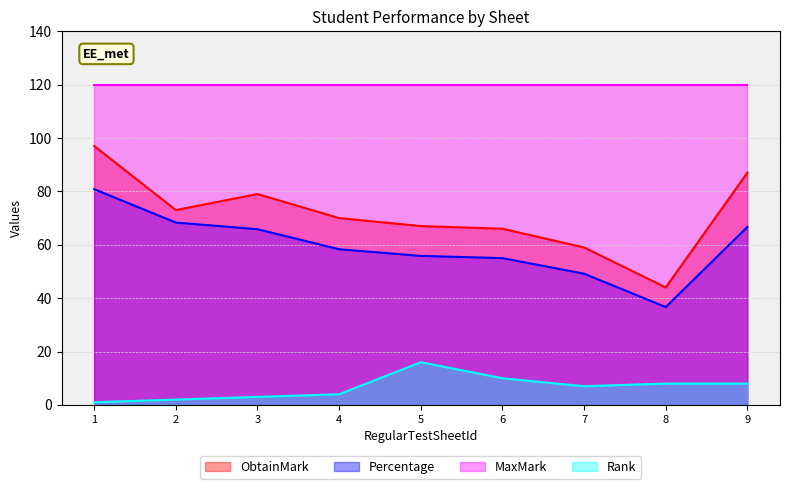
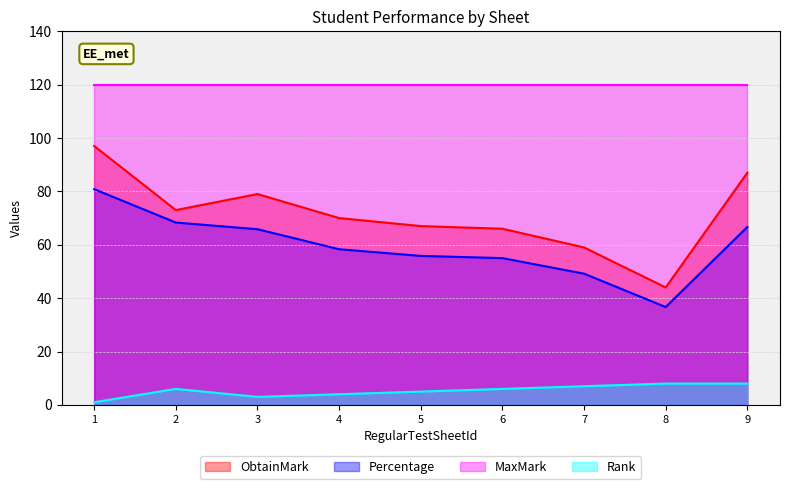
Rank, 2: 2 -> 6
Rank, 5: 16 -> 5
Rank, 6: 10 -> 6
